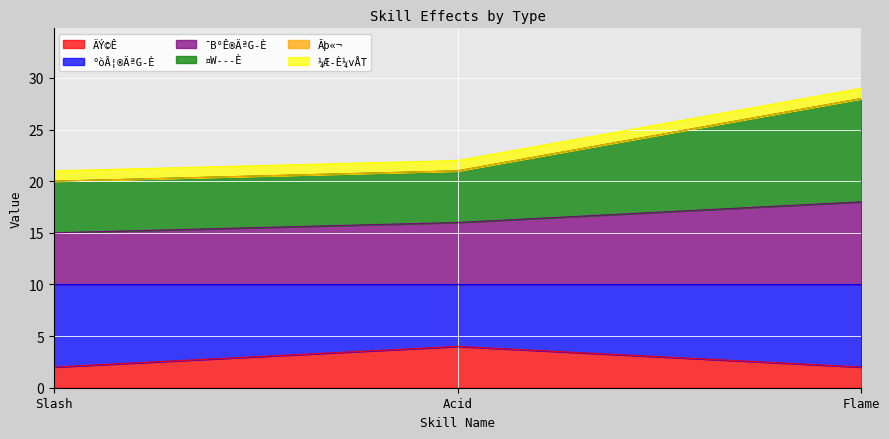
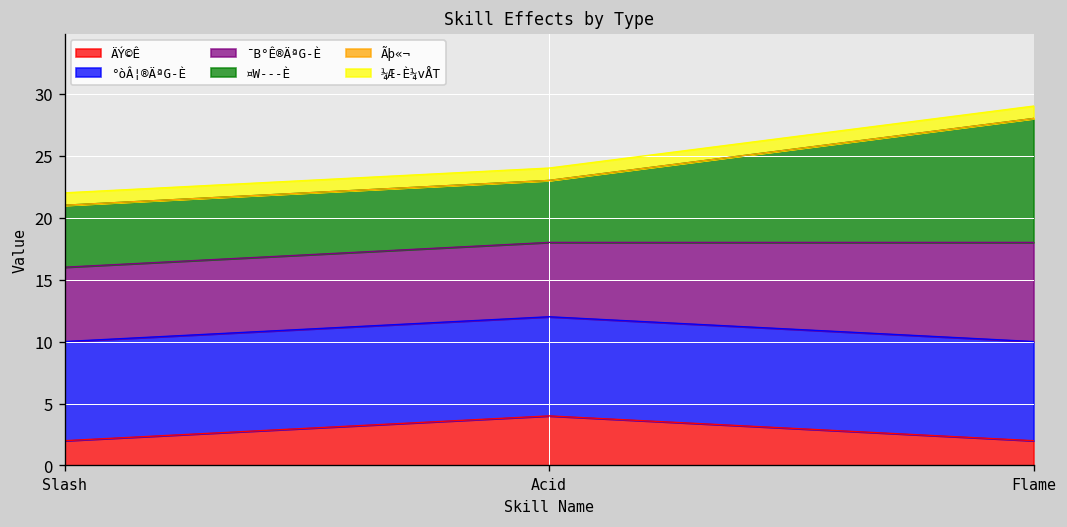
¯B°Ê®ÄªG­È, Slash: 5 -> 6
°òÂ¦®ÄªG­È, Acid: 6 -> 8
